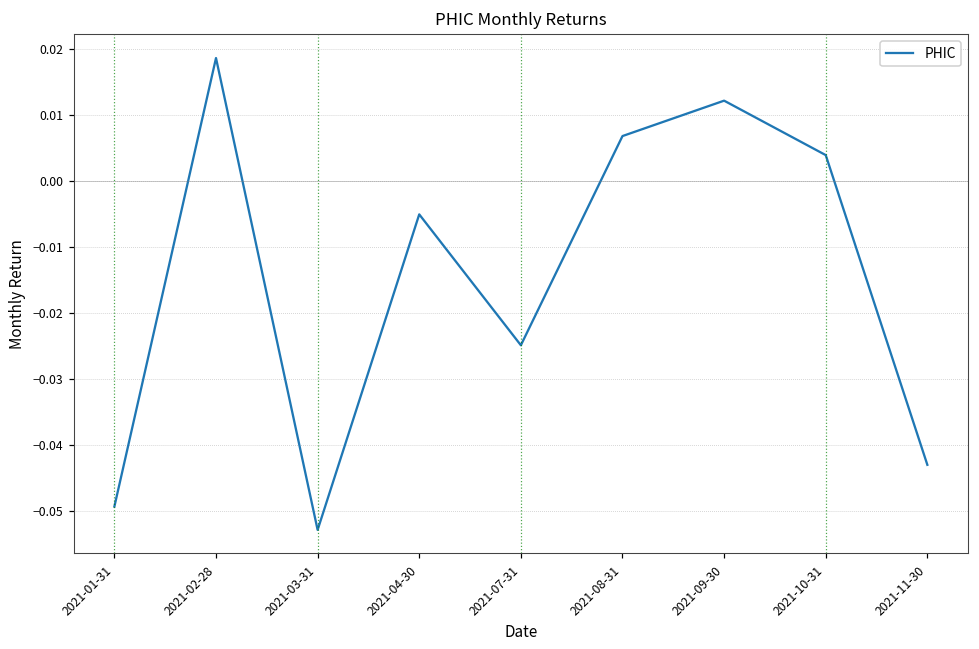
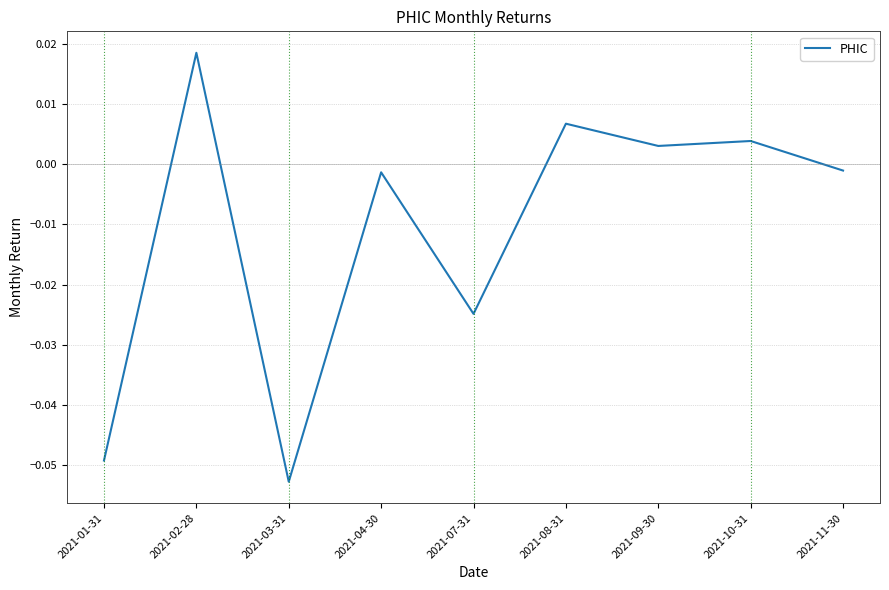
2021-04-30: -0.005 -> -0.001
2021-09-30: 0.012 -> 0.003
2021-11-30: -0.043 -> -0.001
